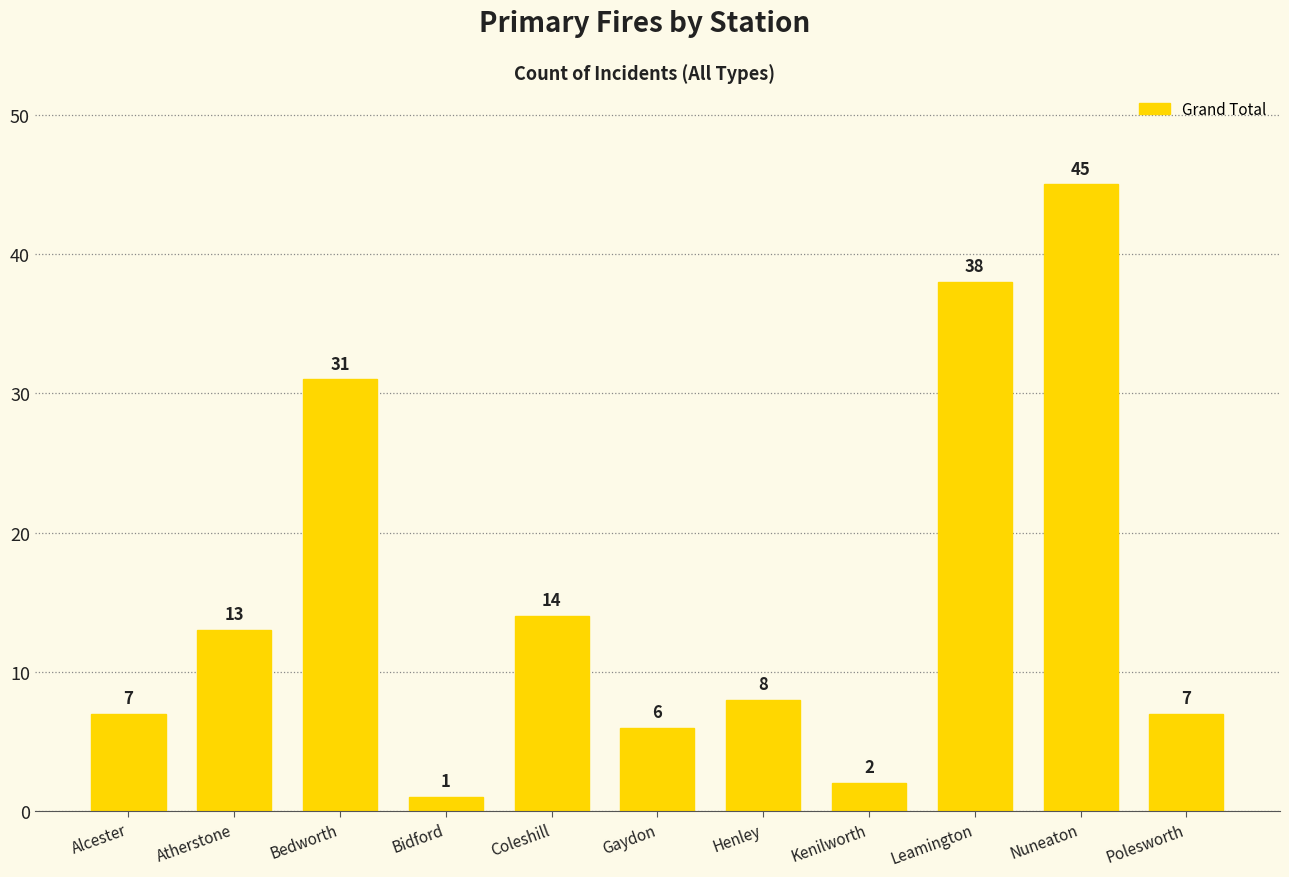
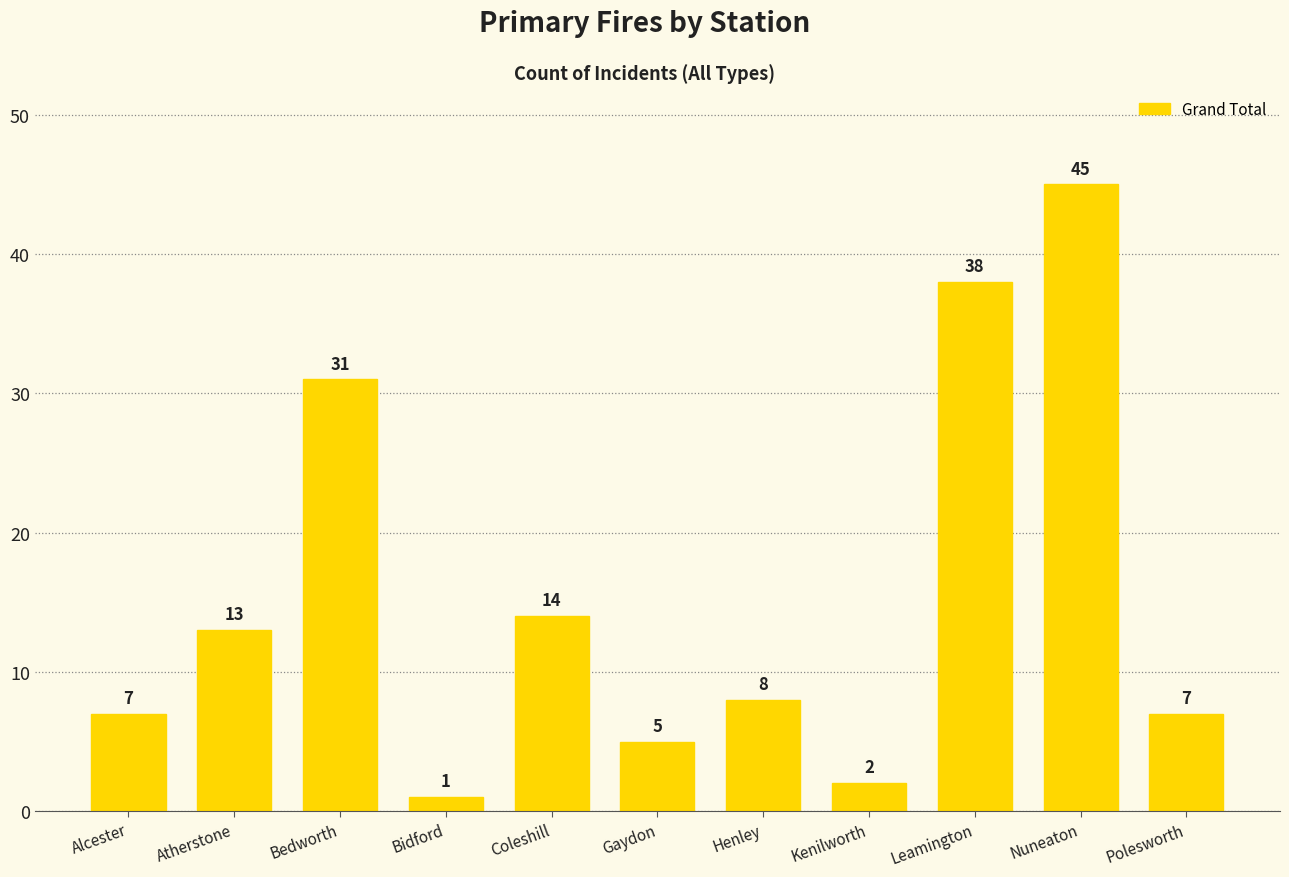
Gaydon: 6 -> 5
